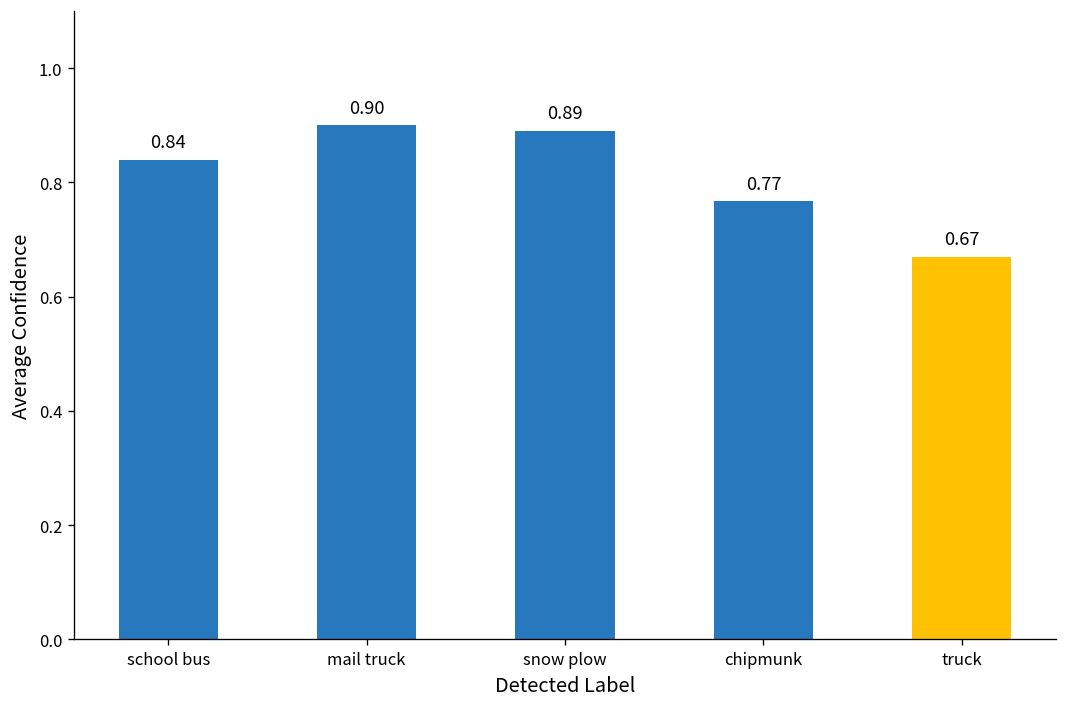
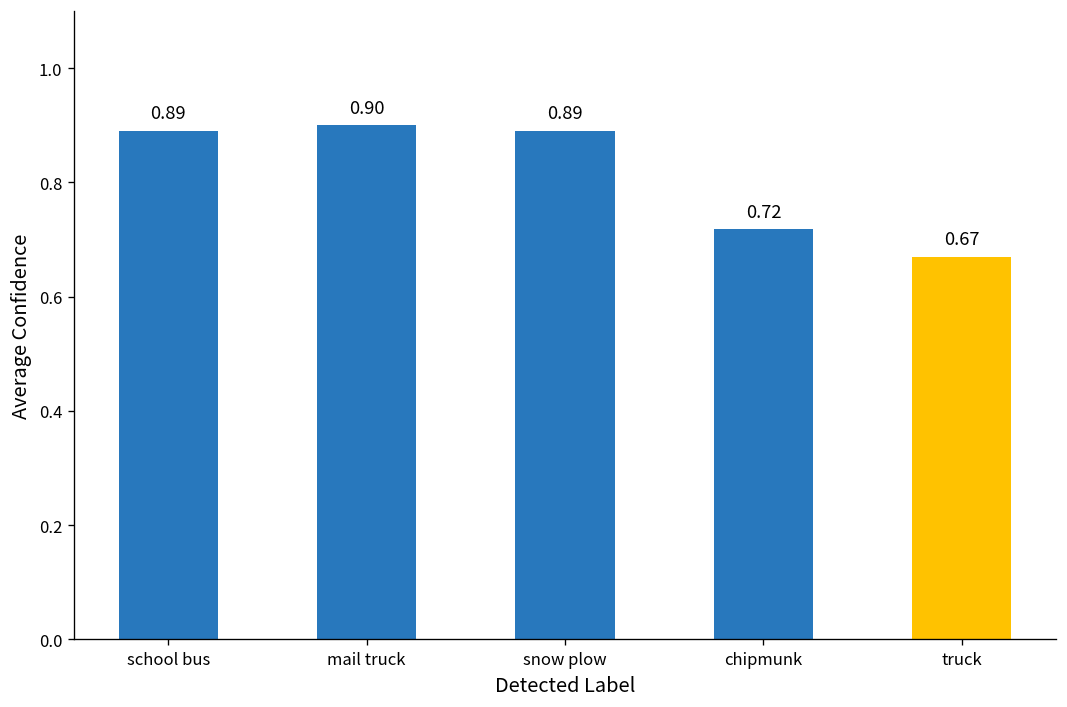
school bus: 0.84 -> 0.89
chipmunk: 0.77 -> 0.72
